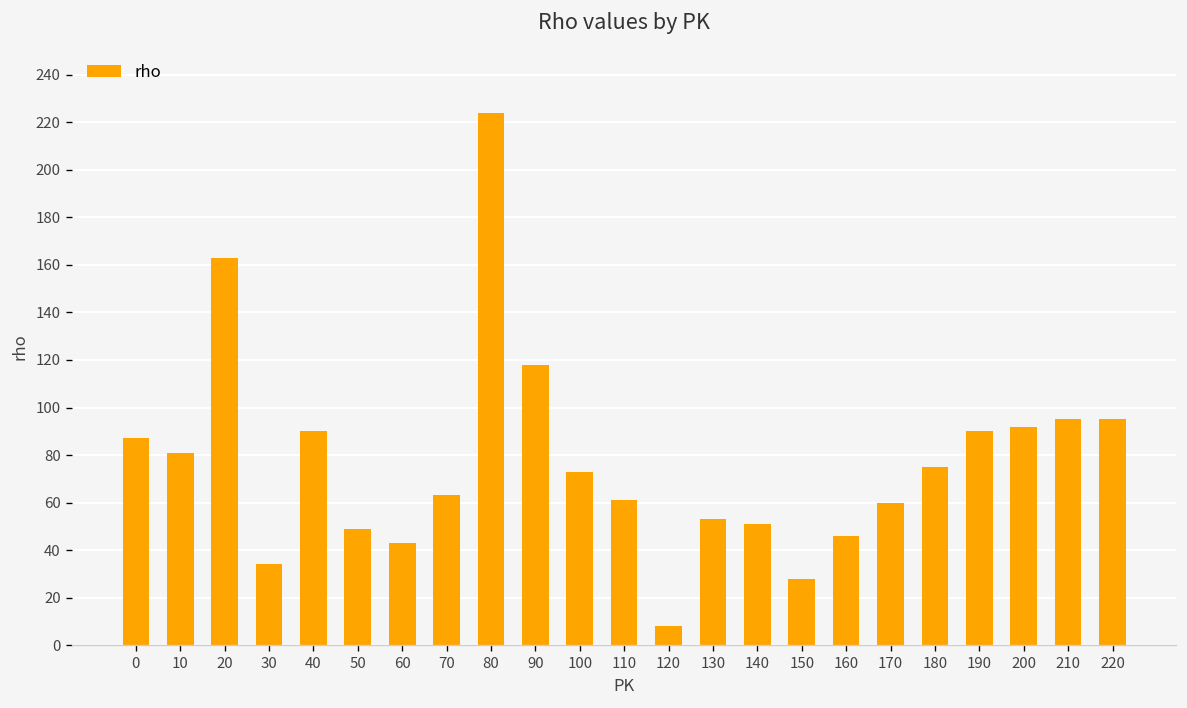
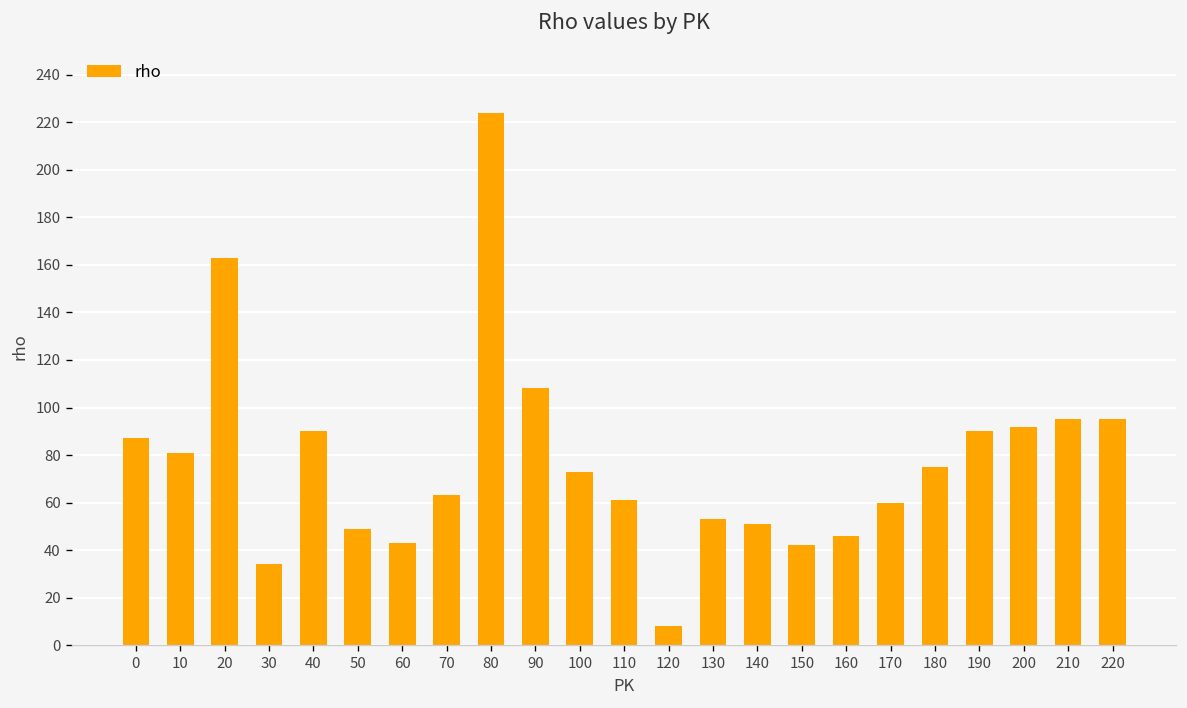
90: 118 -> 108
150: 28 -> 42
